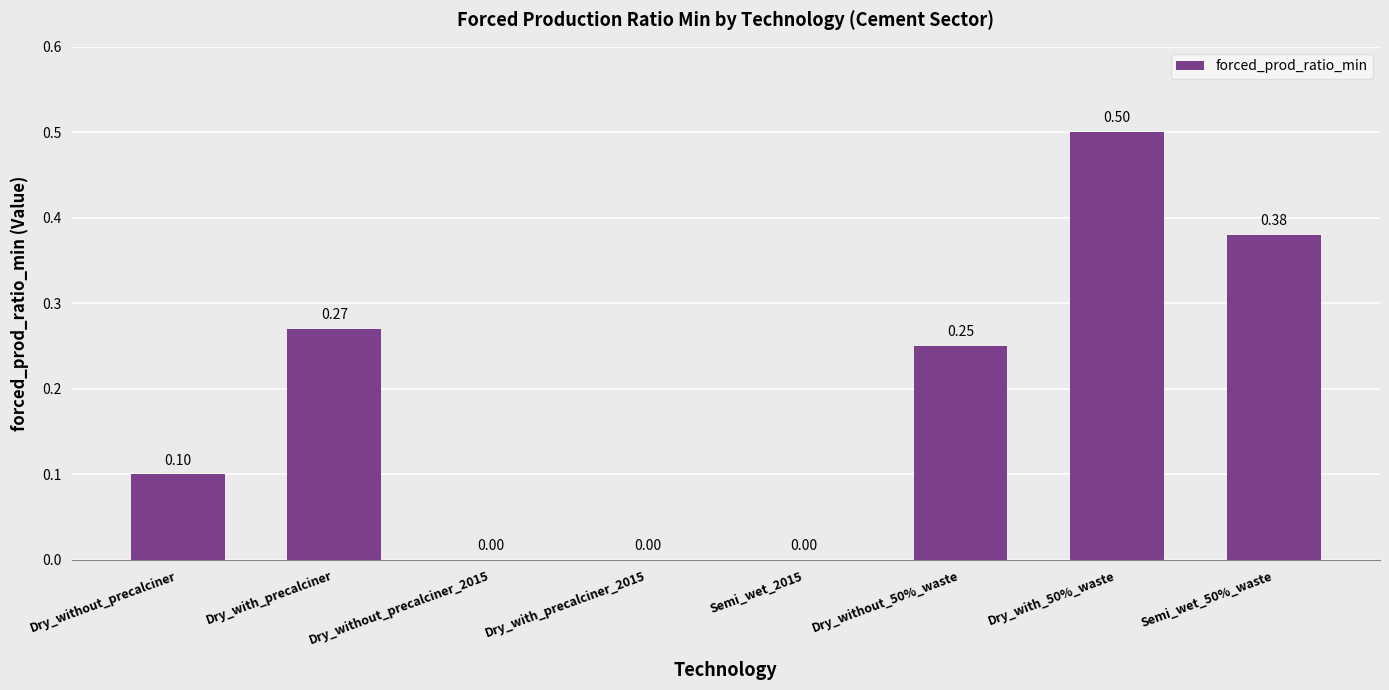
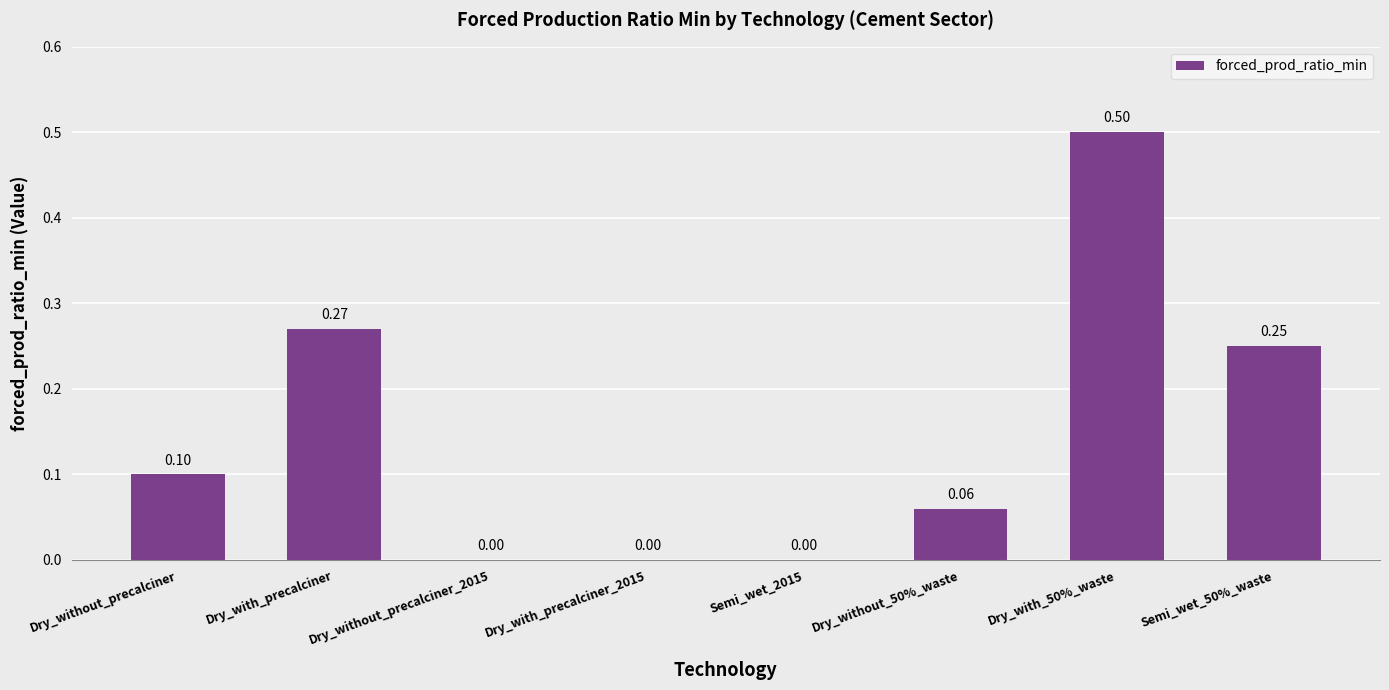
Dry_without_50%_waste: 0.25 -> 0.06
Semi_wet_50%_waste: 0.38 -> 0.25
